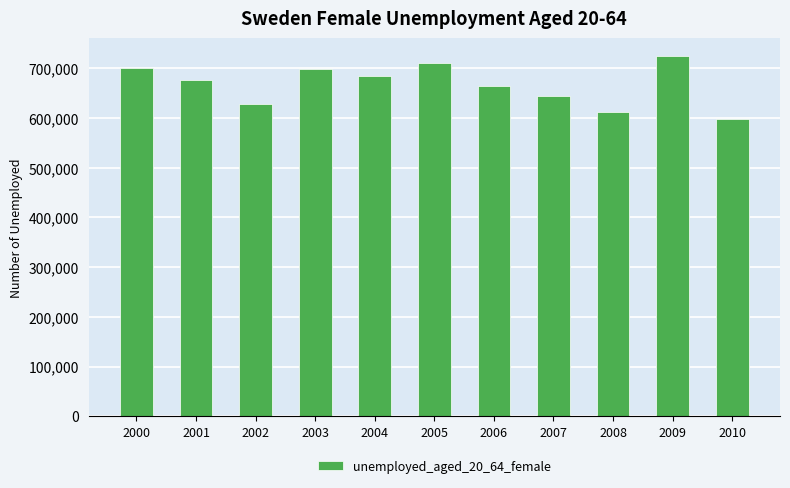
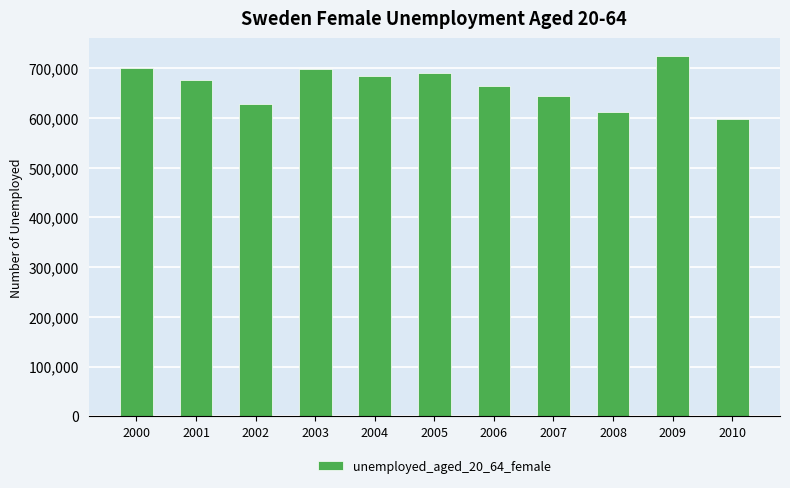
2005: 710,000 -> 690,000
